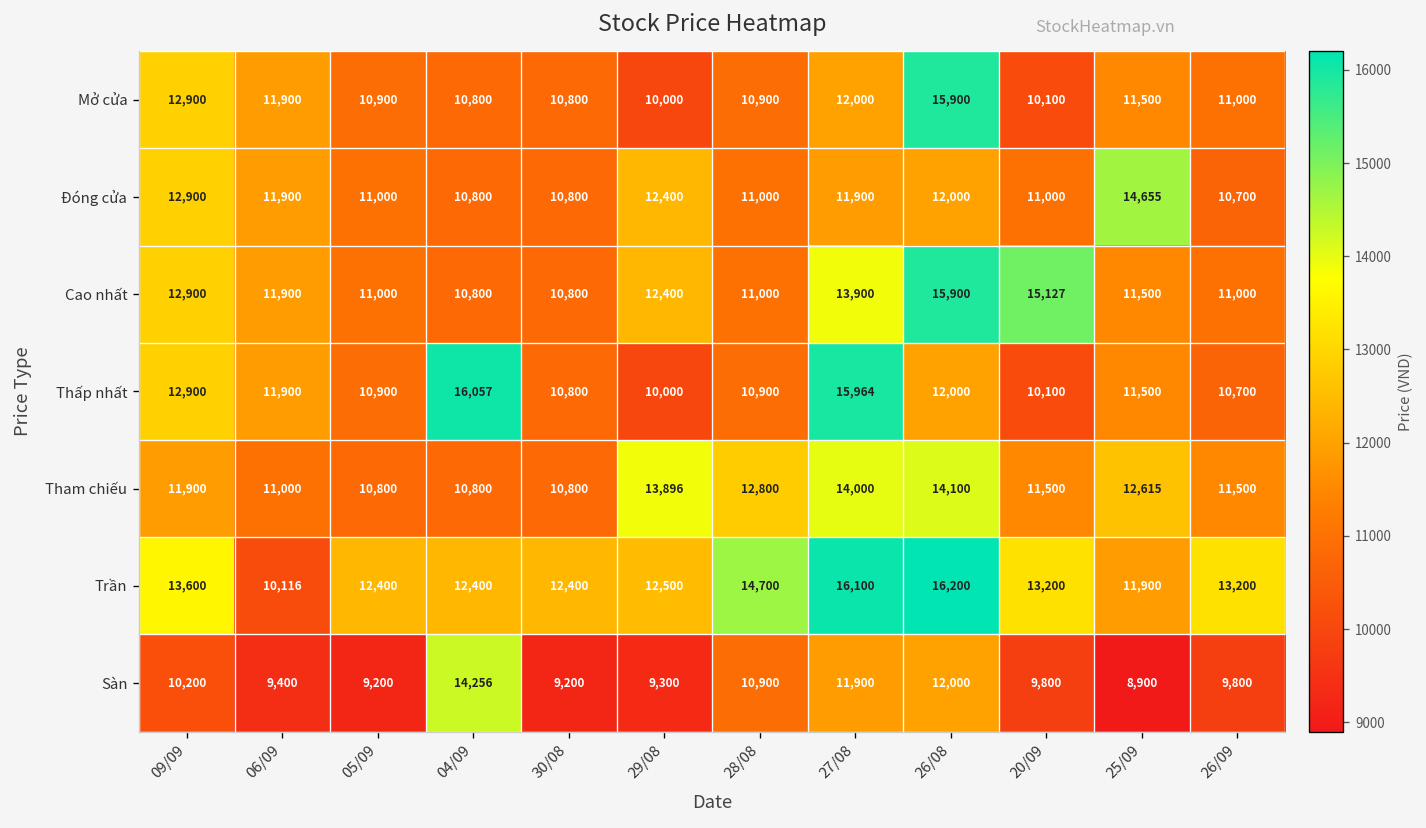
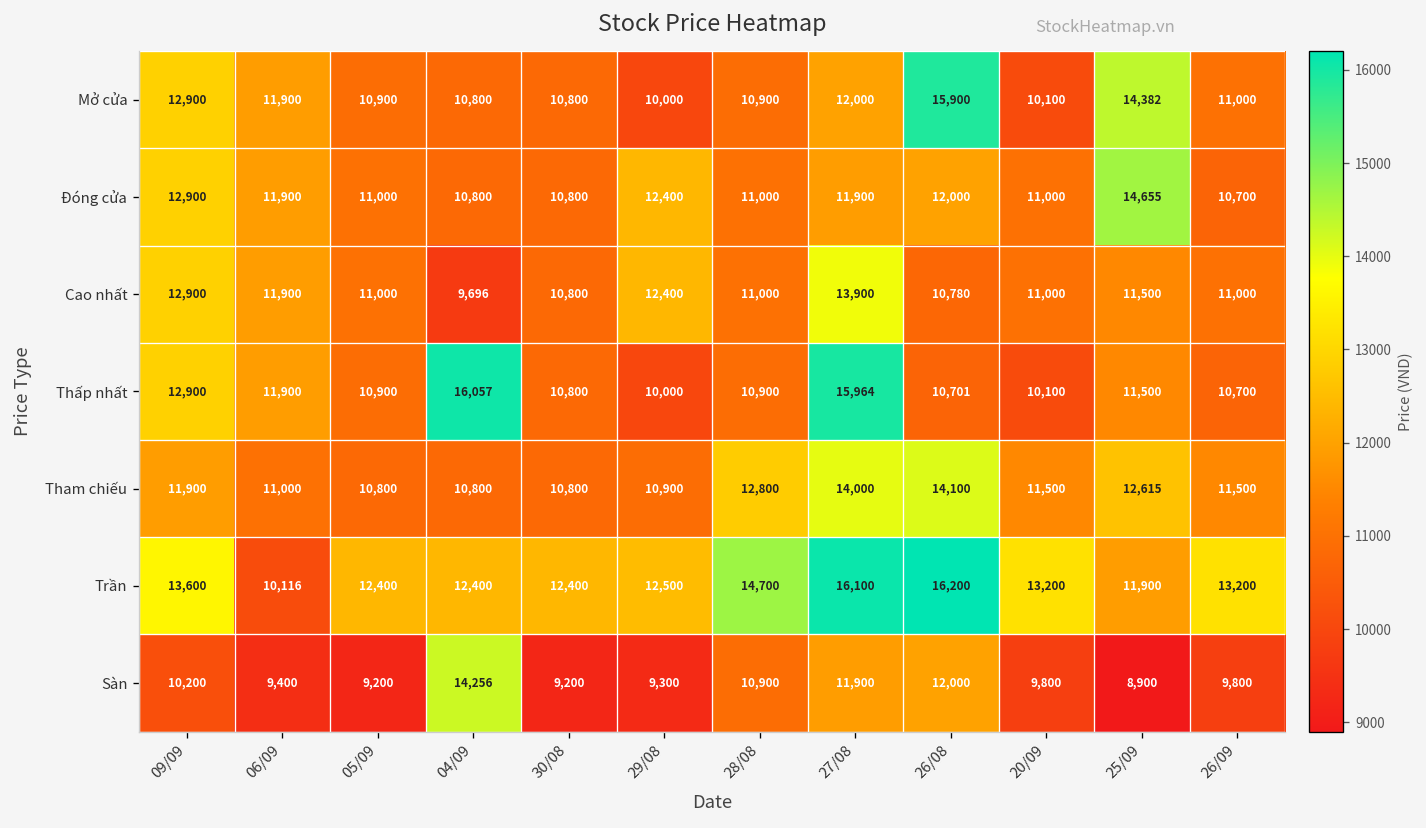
Mở cửa, 25/09: 11,500 -> 14,382
Cao nhất, 04/09: 10,800 -> 9,696
Cao nhất, 26/08: 15,900 -> 10,780
Cao nhất, 20/09: 15,127 -> 11,000
Thấp nhất, 26/08: 12,000 -> 10,701
Tham chiếu, 29/08: 13,896 -> 10,900
